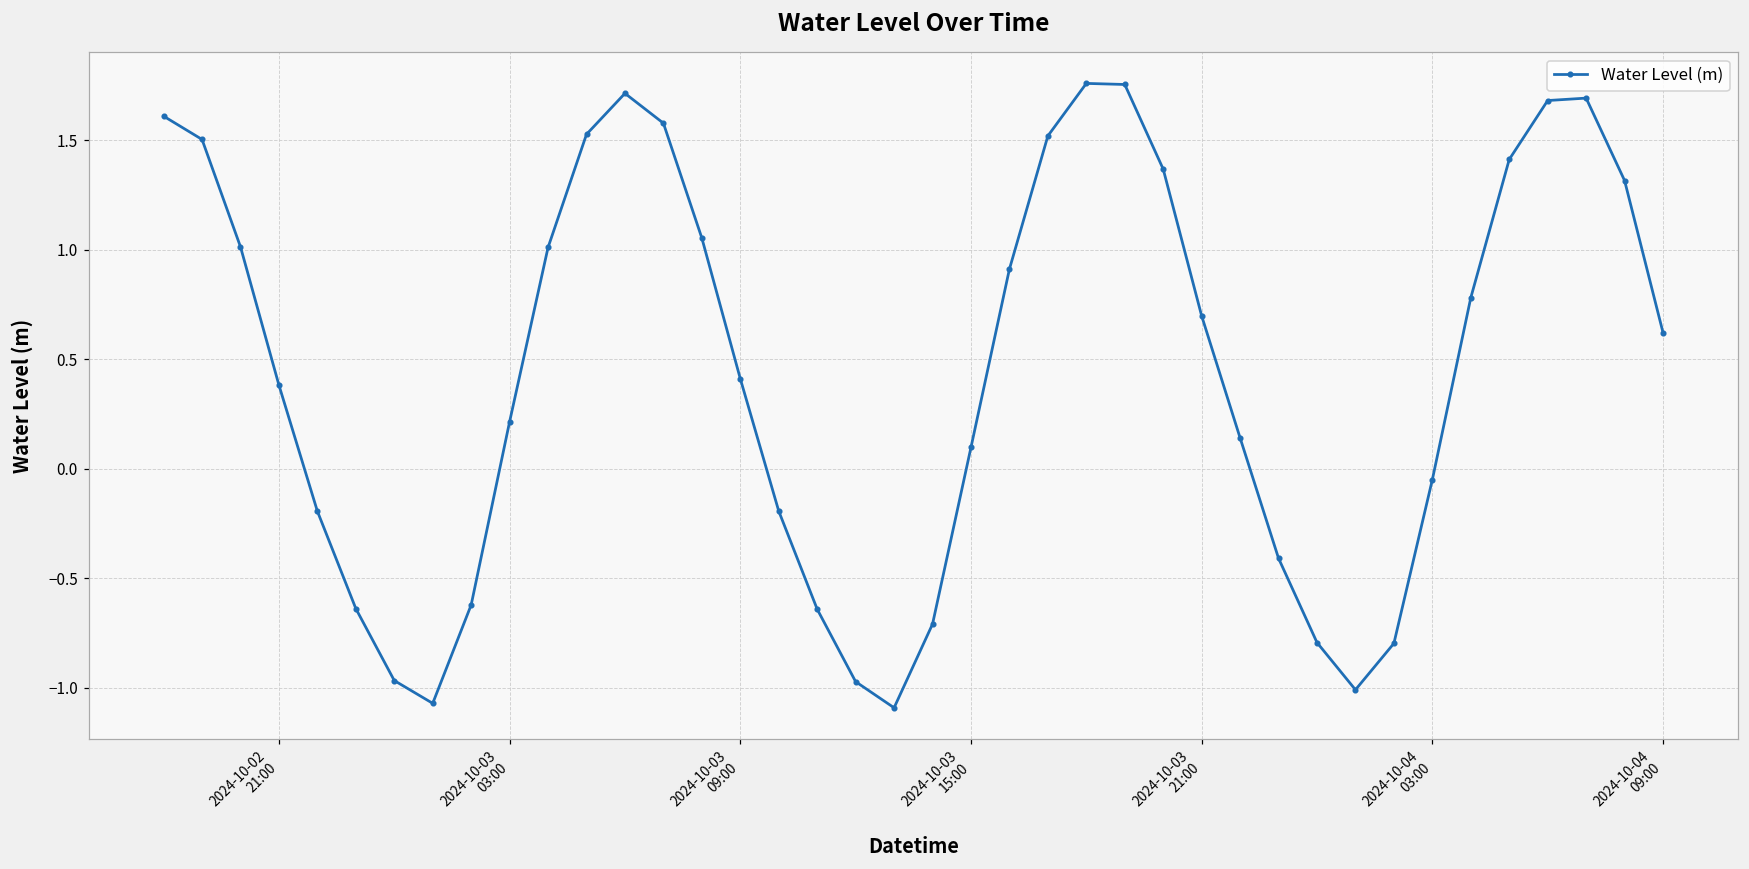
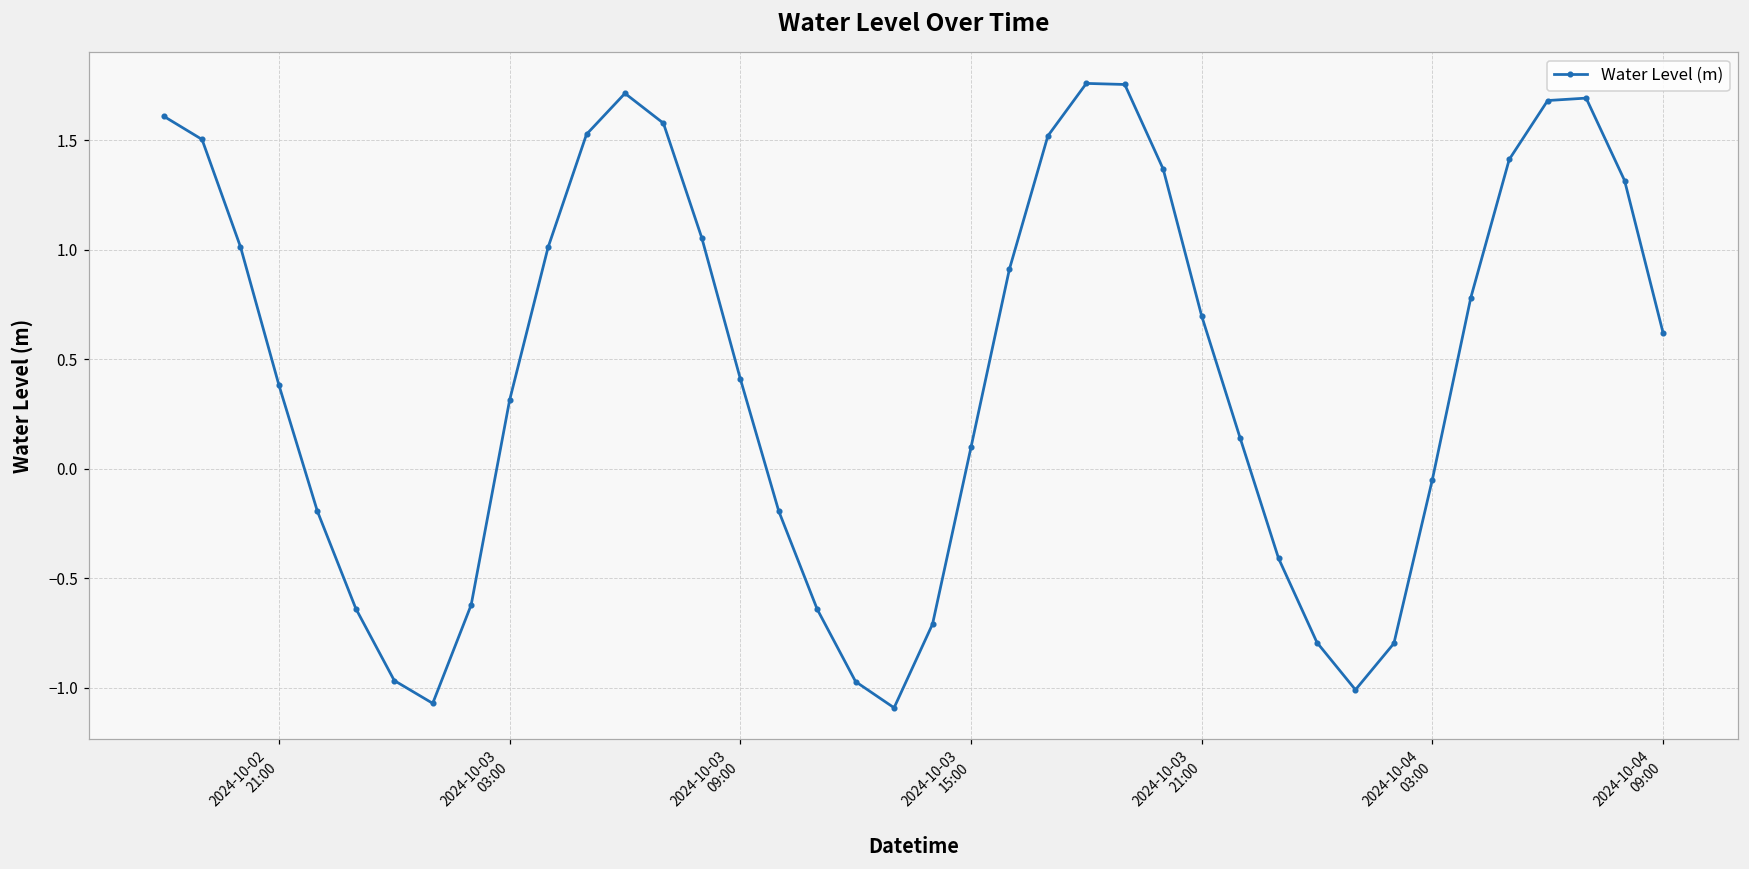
2024-10-03 03:00: 0.22 -> 0.31
